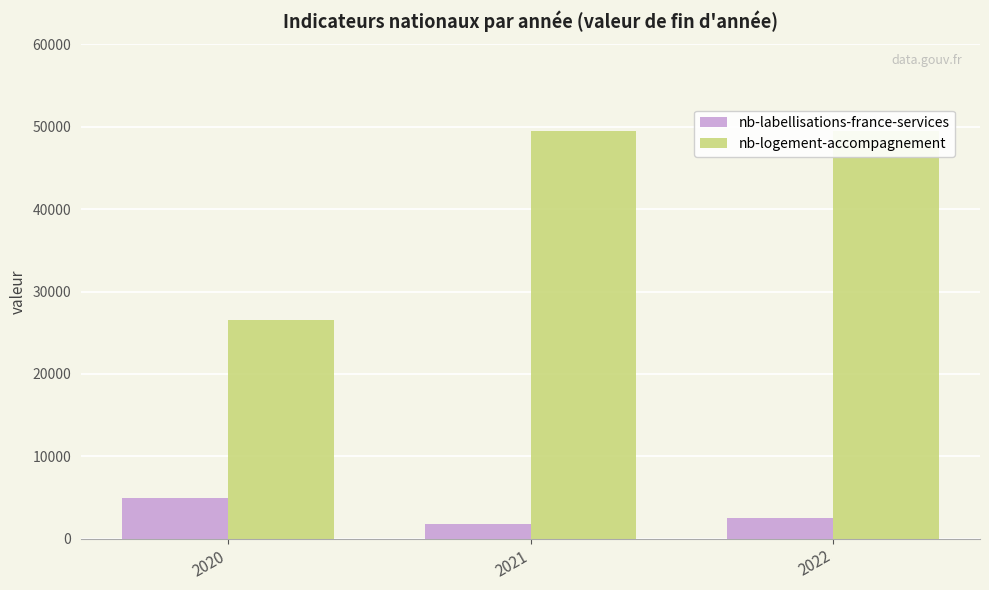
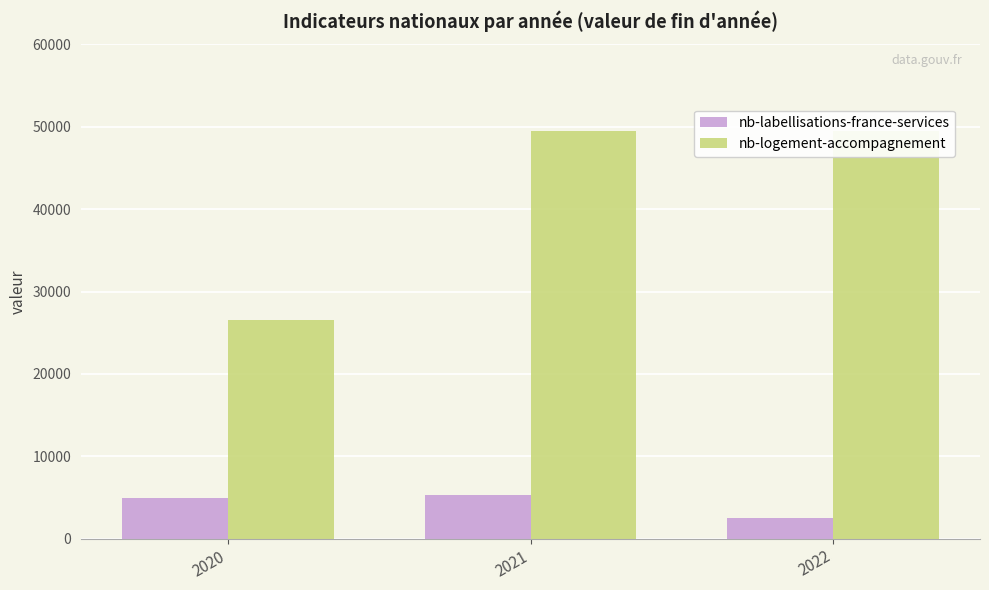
nb-labellisations-france-services, 2021: 2000 -> 5000
